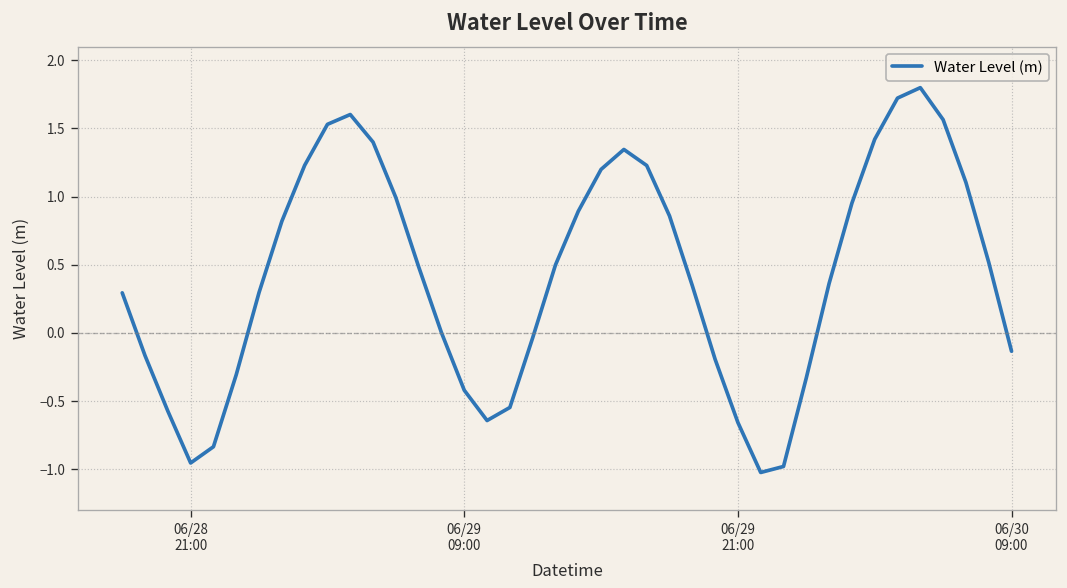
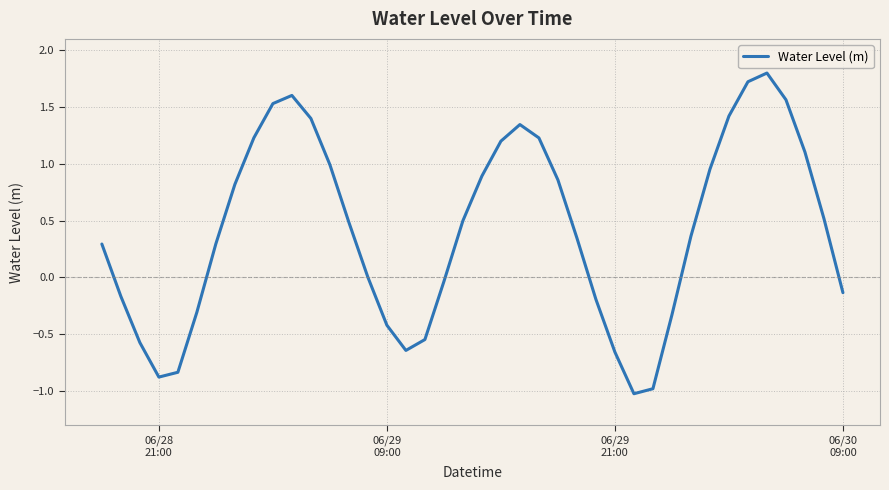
06/28 21:00: -0.95 -> -0.88
